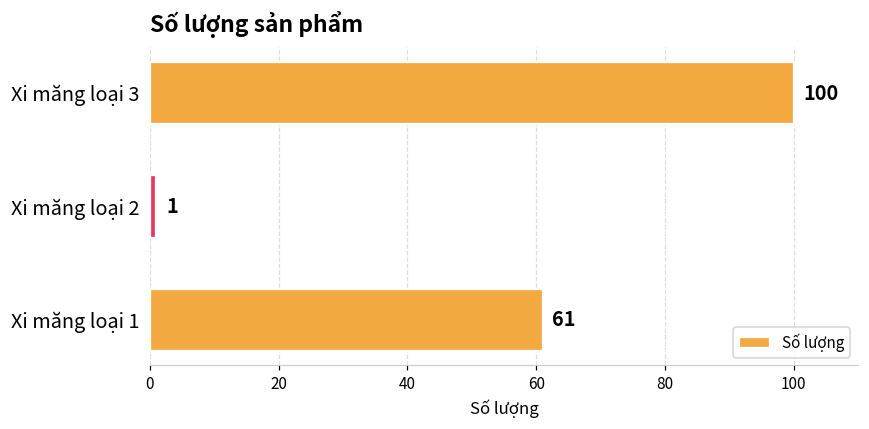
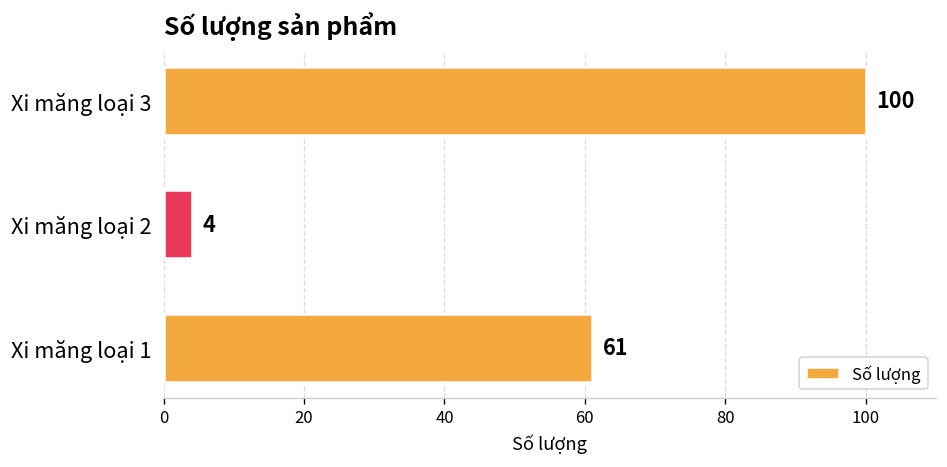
Xi măng loại 2: 1 -> 4
